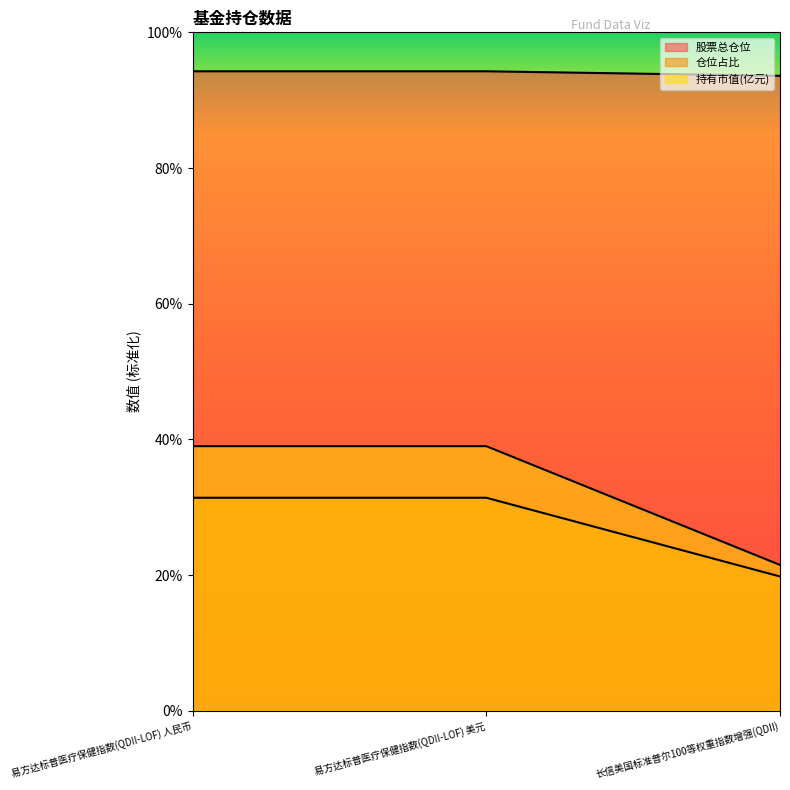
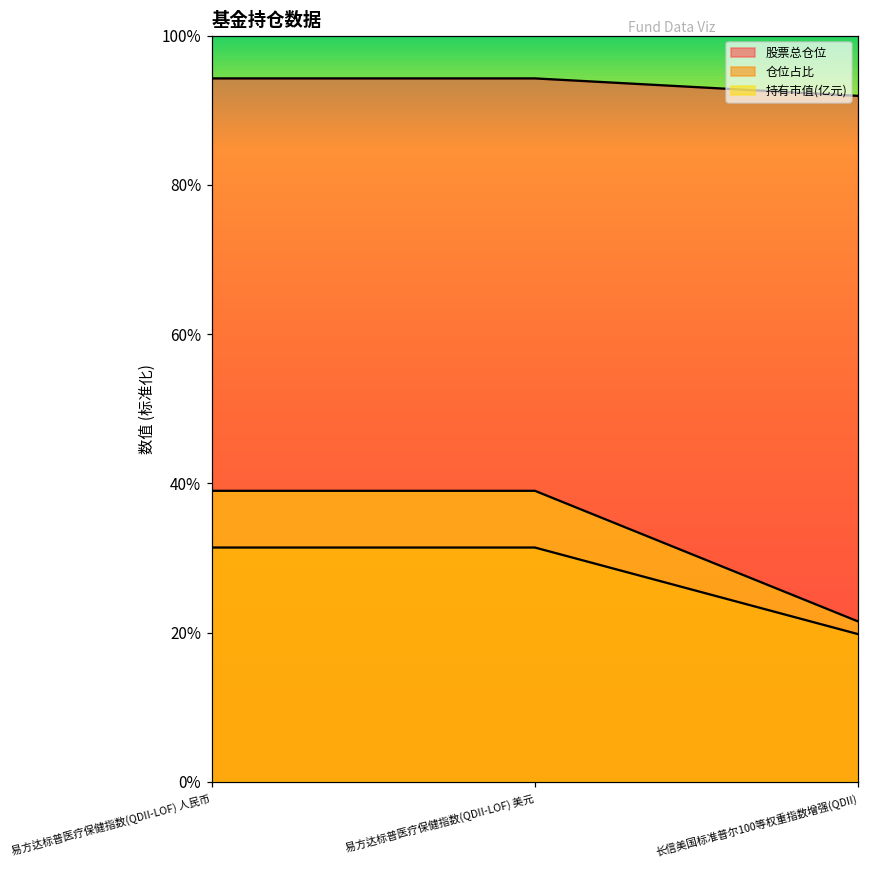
股票总仓位, 长信美国标准普尔100等权重指数增强(QDII): 94% -> 92%
